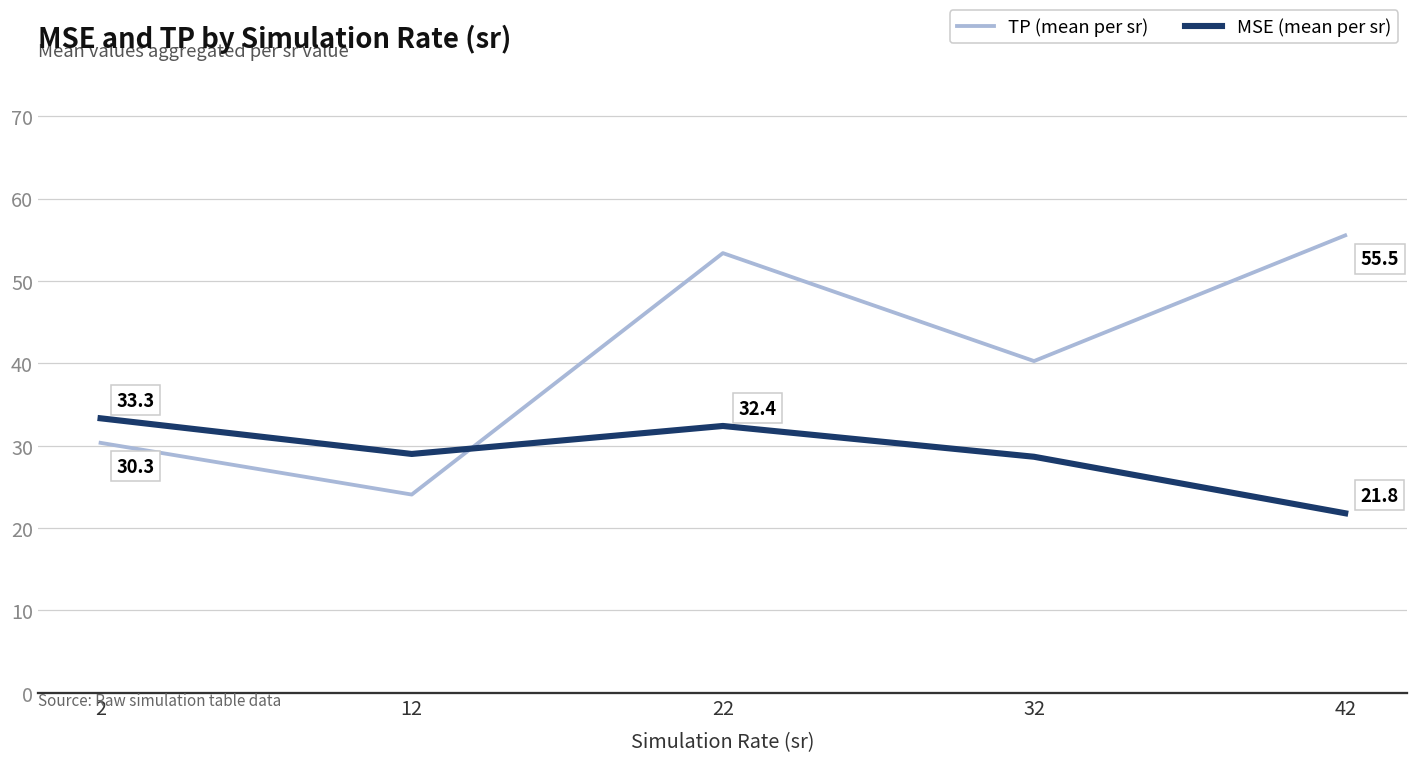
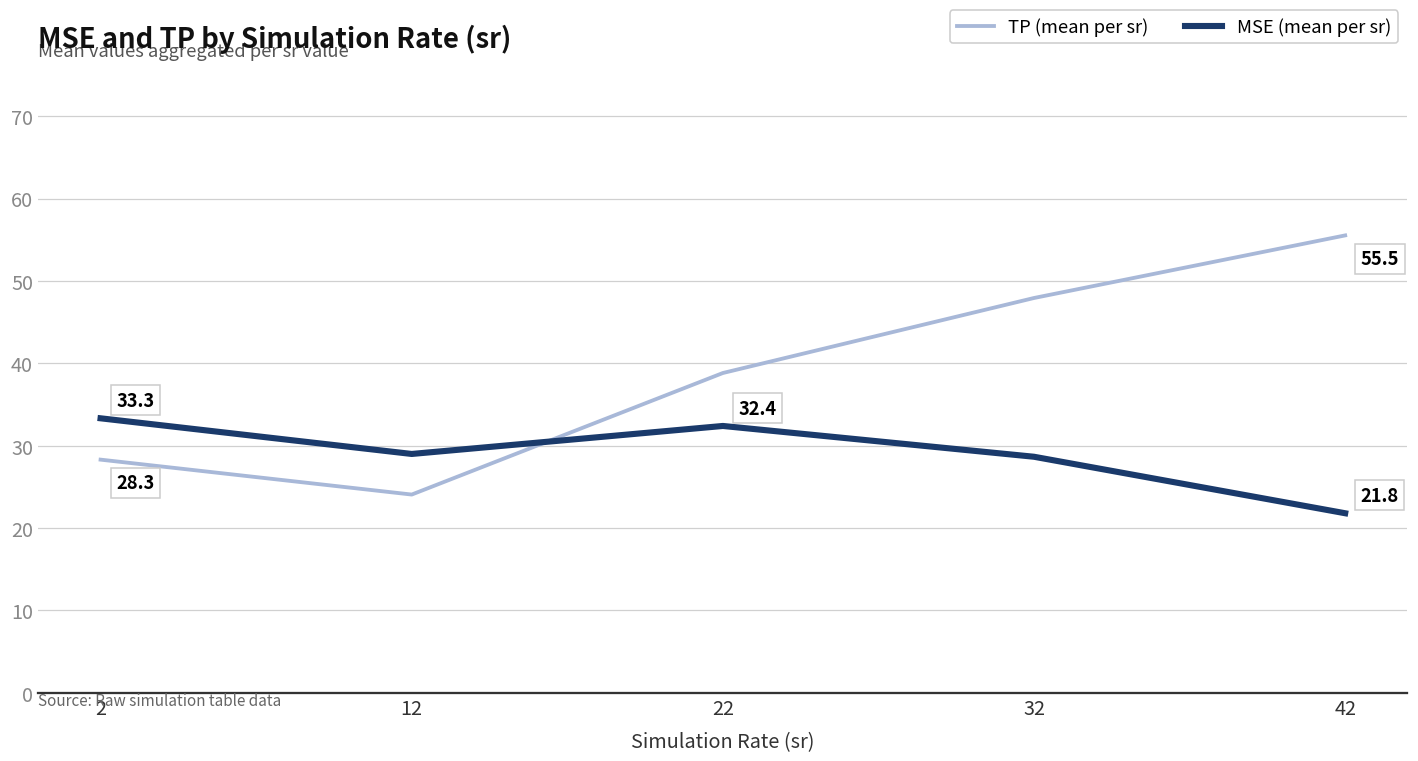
TP (mean per sr), 2: 30.3 -> 28.3
TP (mean per sr), 22: 53 -> 39
TP (mean per sr), 32: 40 -> 48
